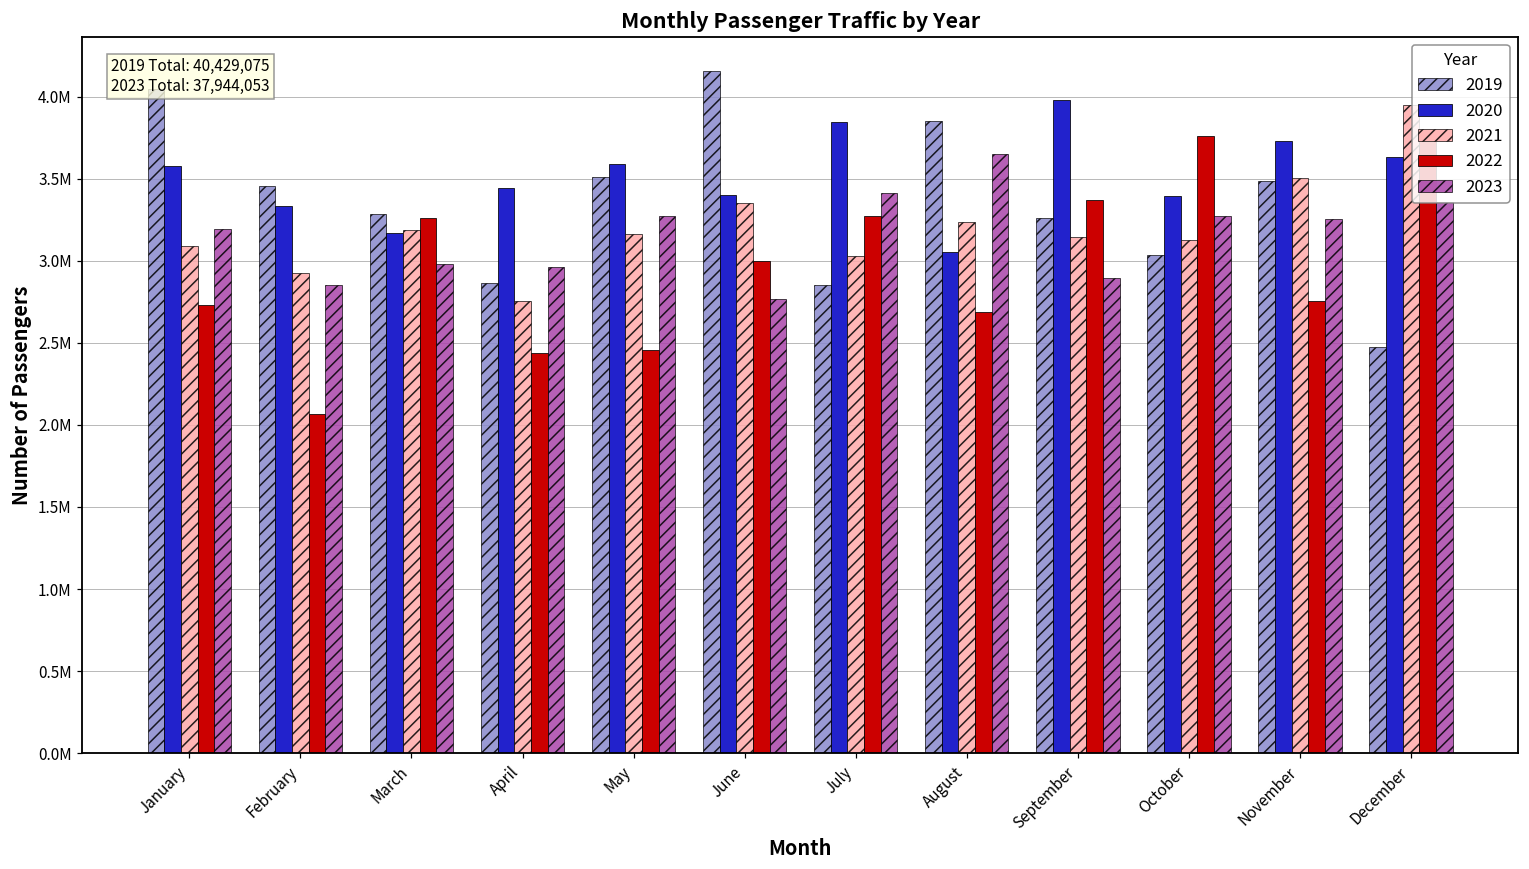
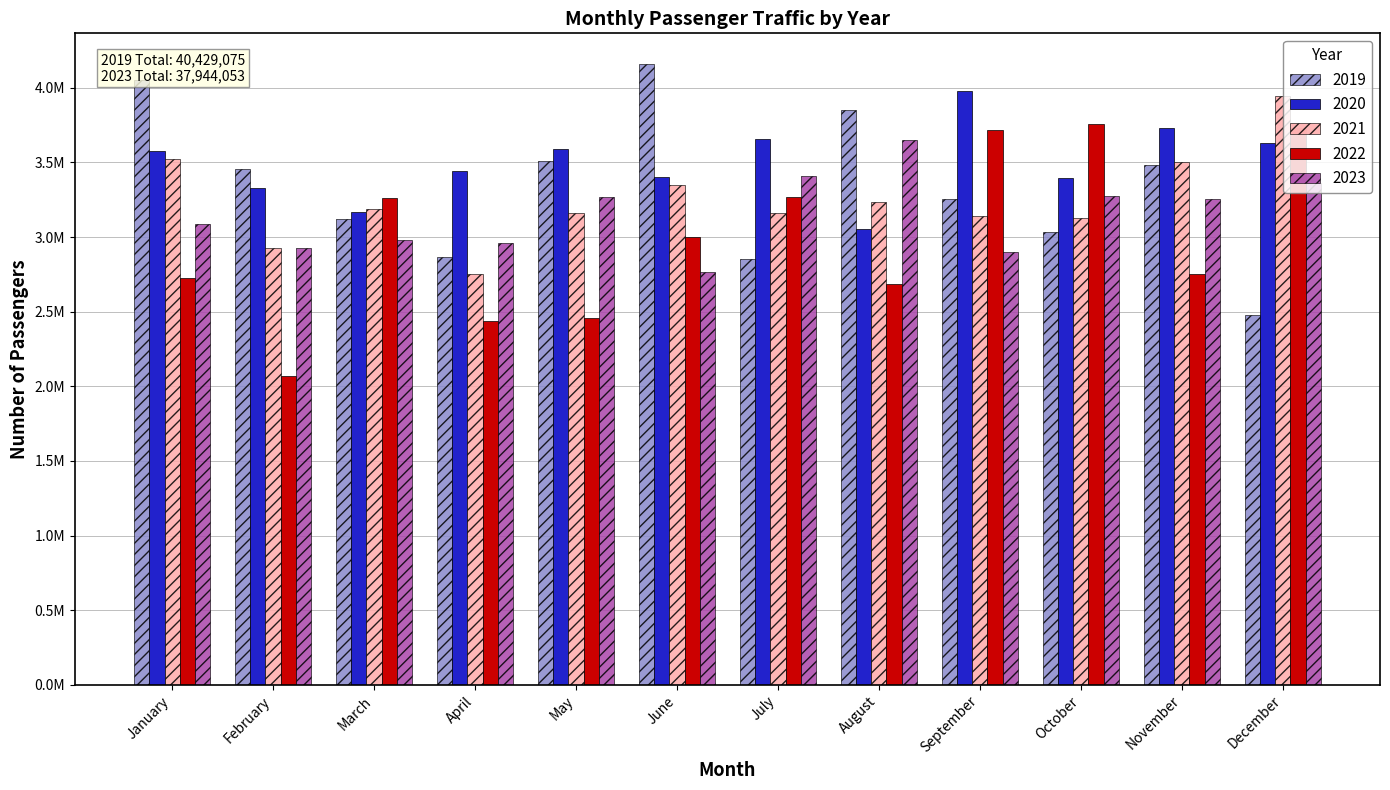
2021, January: 3090000 -> 3520000
2023, January: 3200000 -> 3090000
2023, February: 2850000 -> 2920000
2019, March: 3280000 -> 3120000
2020, July: 3850000 -> 3660000
2021, July: 3030000 -> 3160000
2022, September: 3370000 -> 3720000
